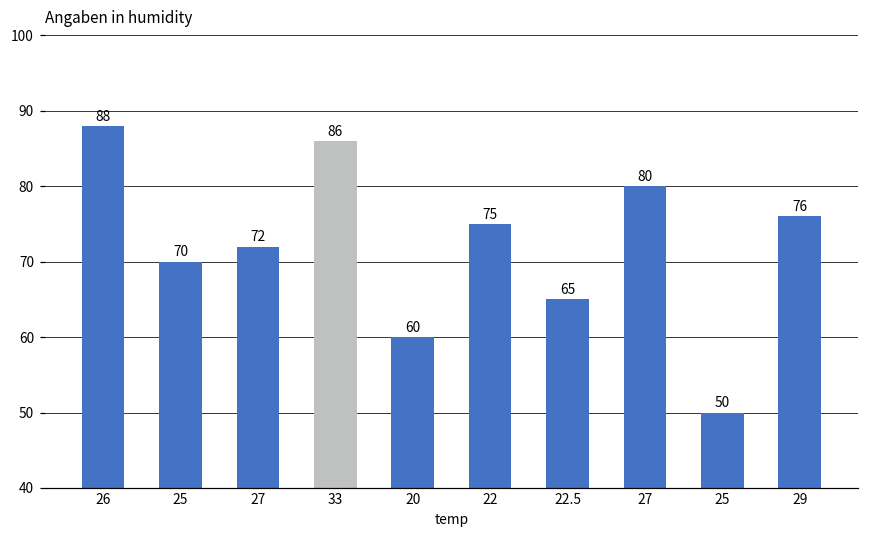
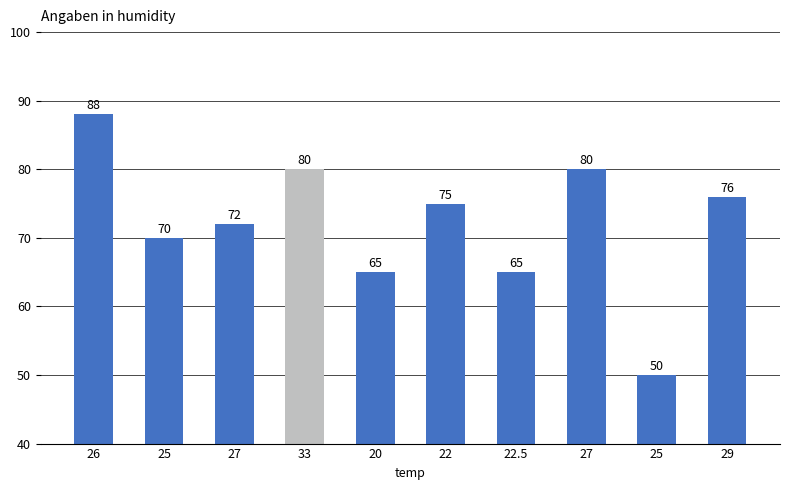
33: 86 -> 80
20: 60 -> 65
